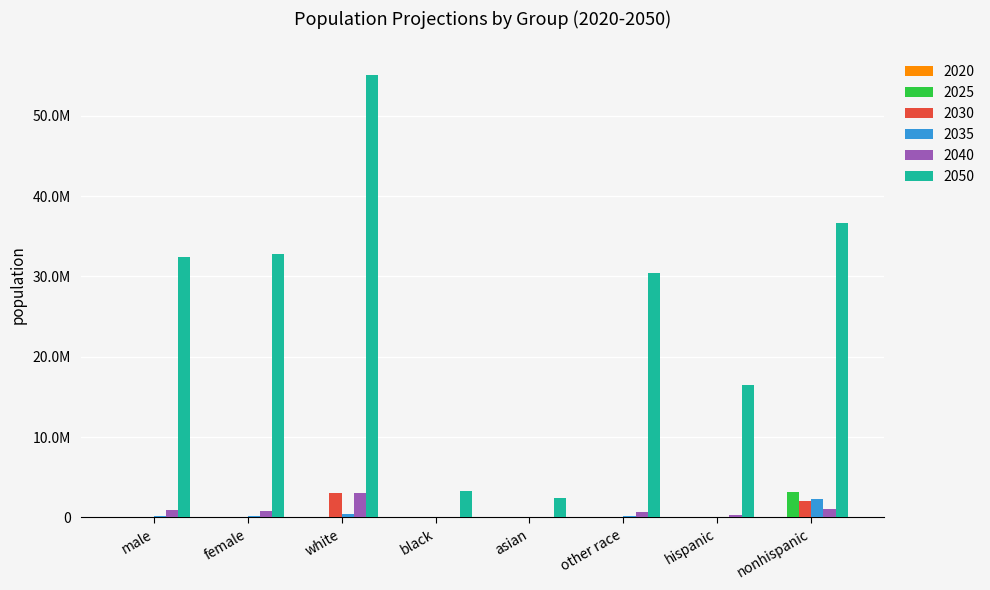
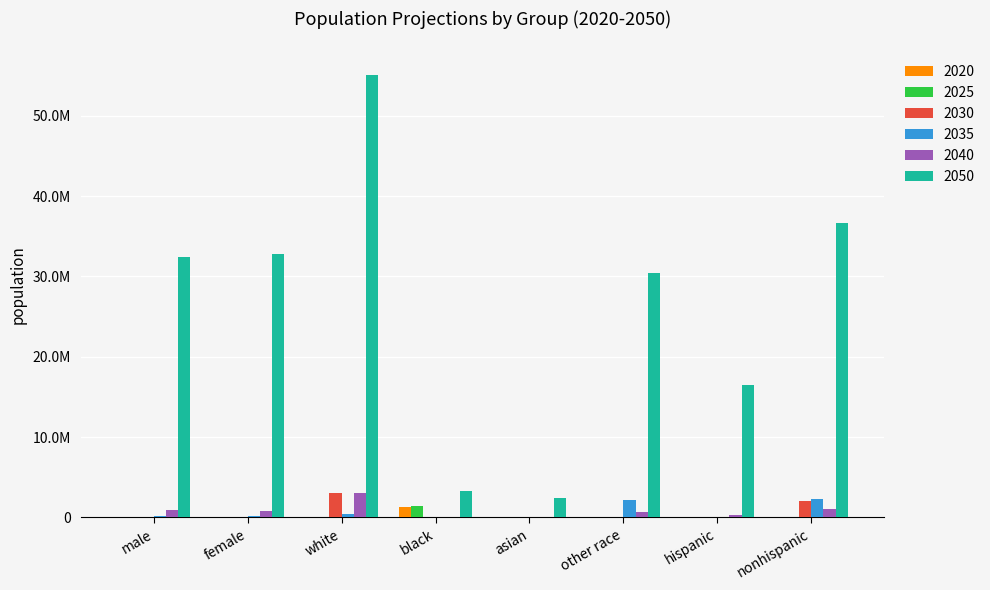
2020, black: 0 -> 1000000
2025, black: 0 -> 1000000
2035, other race: 0 -> 2000000
2025, nonhispanic: 3000000 -> 0
